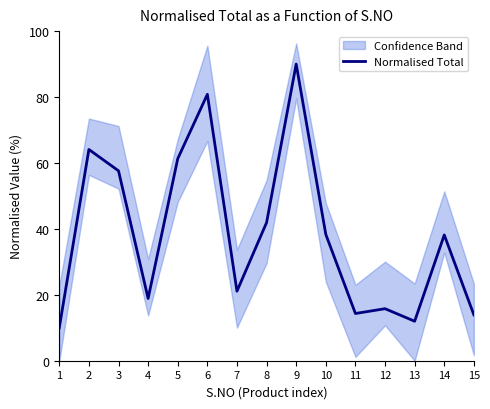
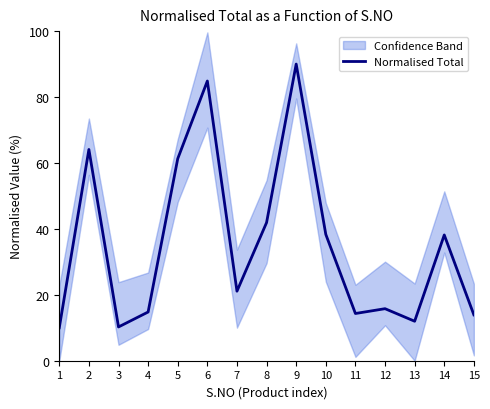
Normalised Total, 3: 58 -> 10
Normalised Total, 4: 19 -> 15
Normalised Total, 6: 81 -> 85
